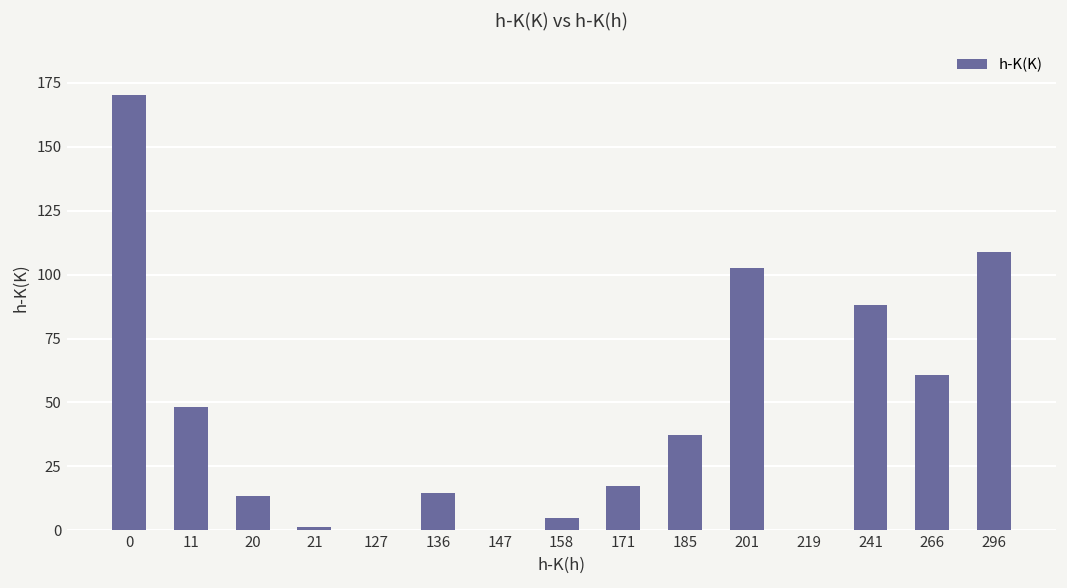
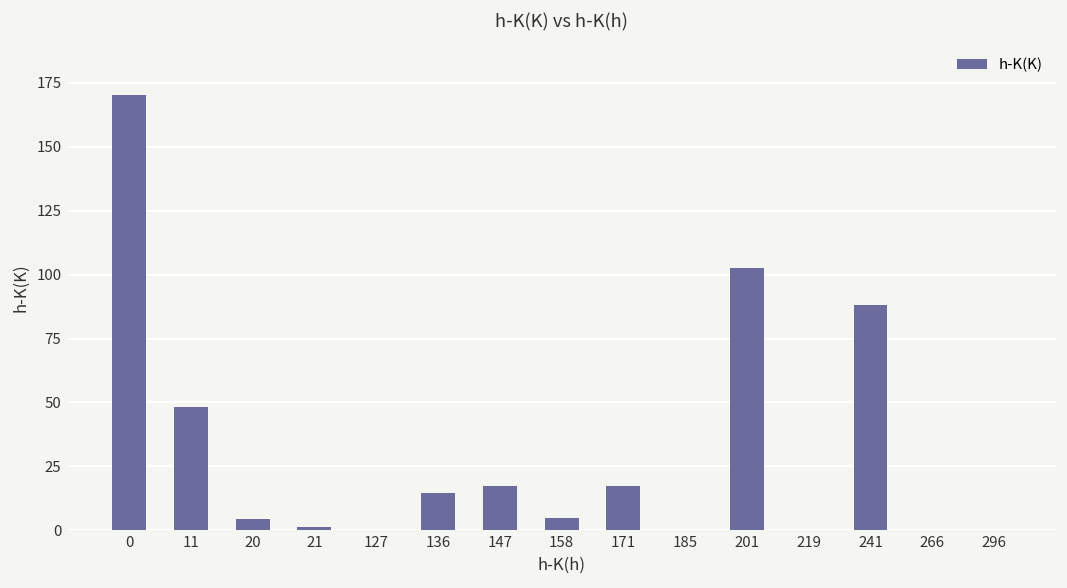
20: 13 -> 5
147: 0 -> 17
185: 37 -> 0
266: 61 -> 0
296: 109 -> 0
